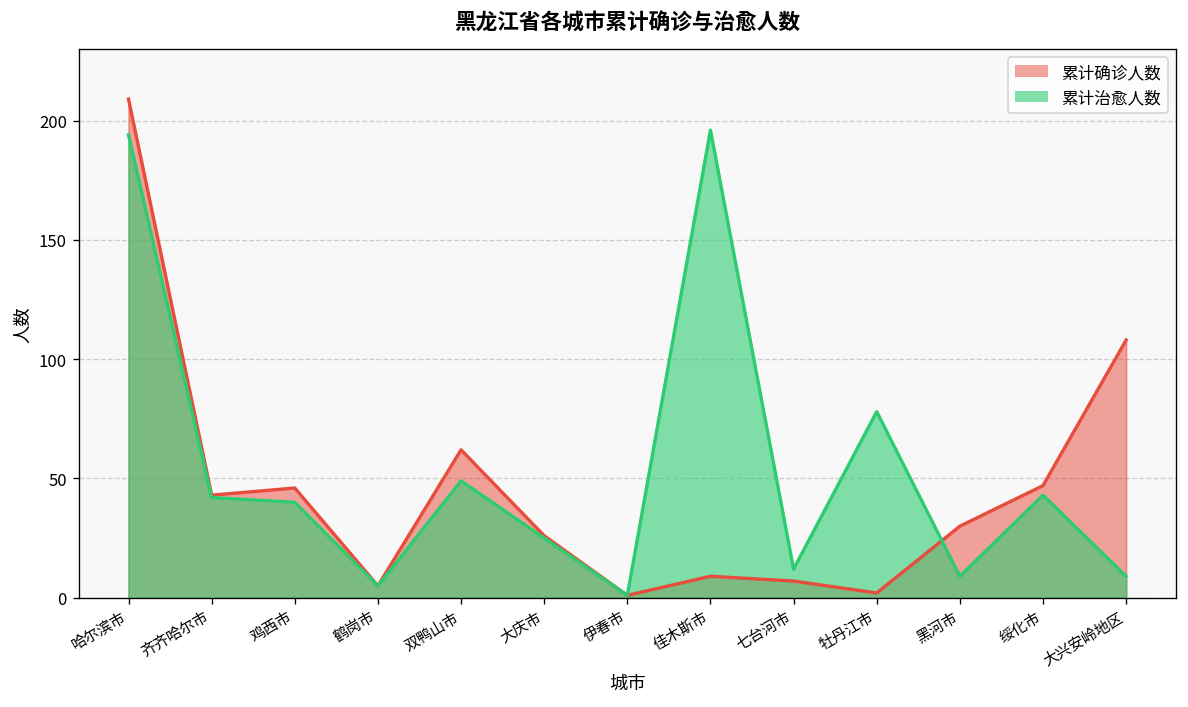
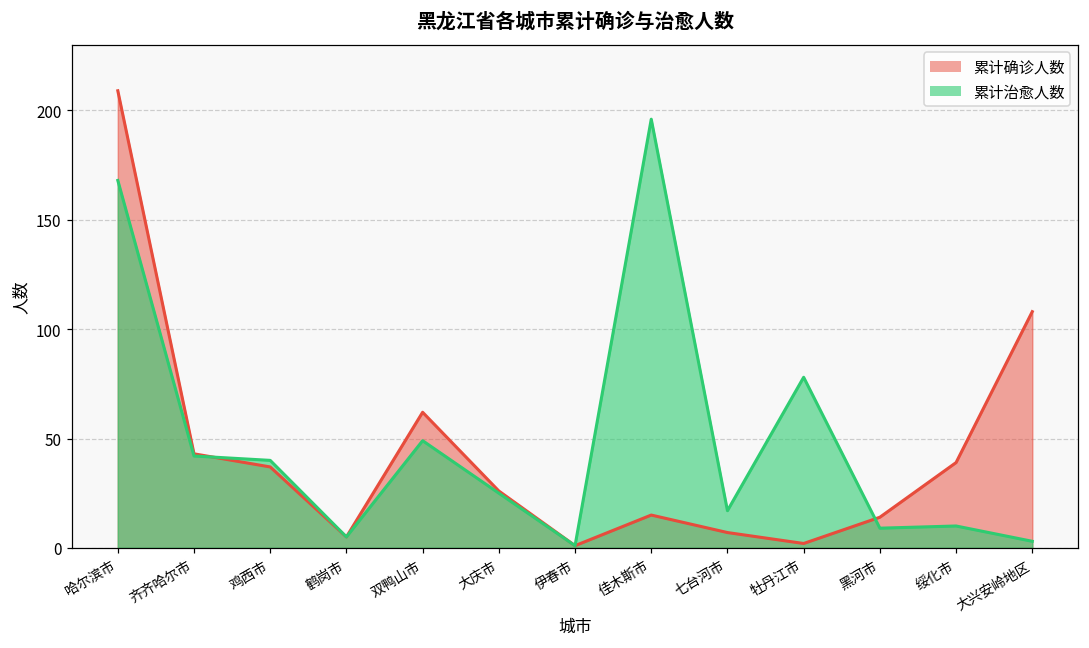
累计治愈人数, 哈尔滨市: 194 -> 168
累计确诊人数, 鸡西市: 46 -> 37
累计确诊人数, 佳木斯市: 9 -> 15
累计治愈人数, 七台河市: 12 -> 17
累计确诊人数, 黑河市: 30 -> 14
累计确诊人数, 绥化市: 47 -> 39
累计治愈人数, 绥化市: 43 -> 10
累计治愈人数, 大兴安岭地区: 9 -> 3
